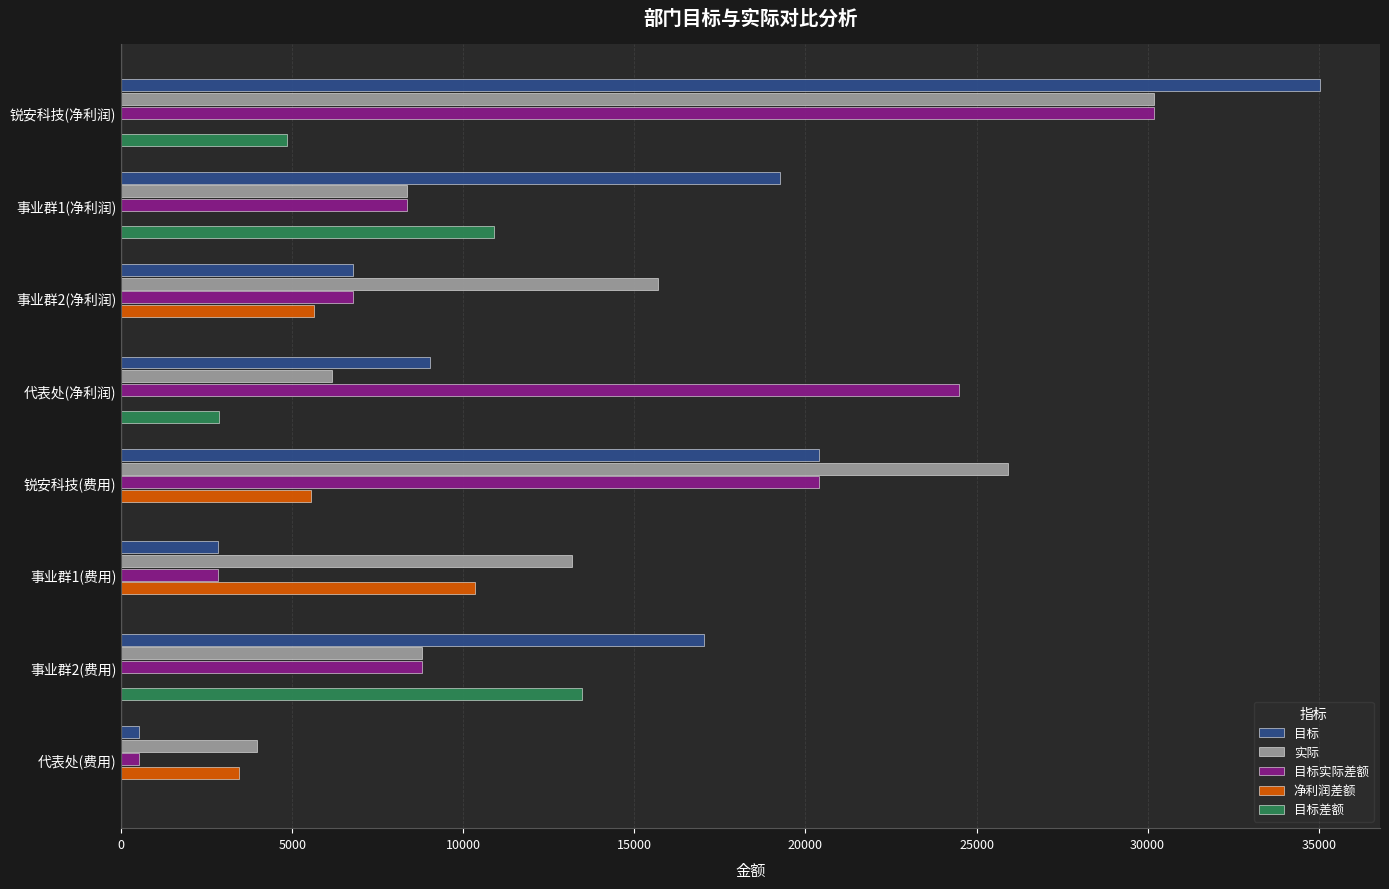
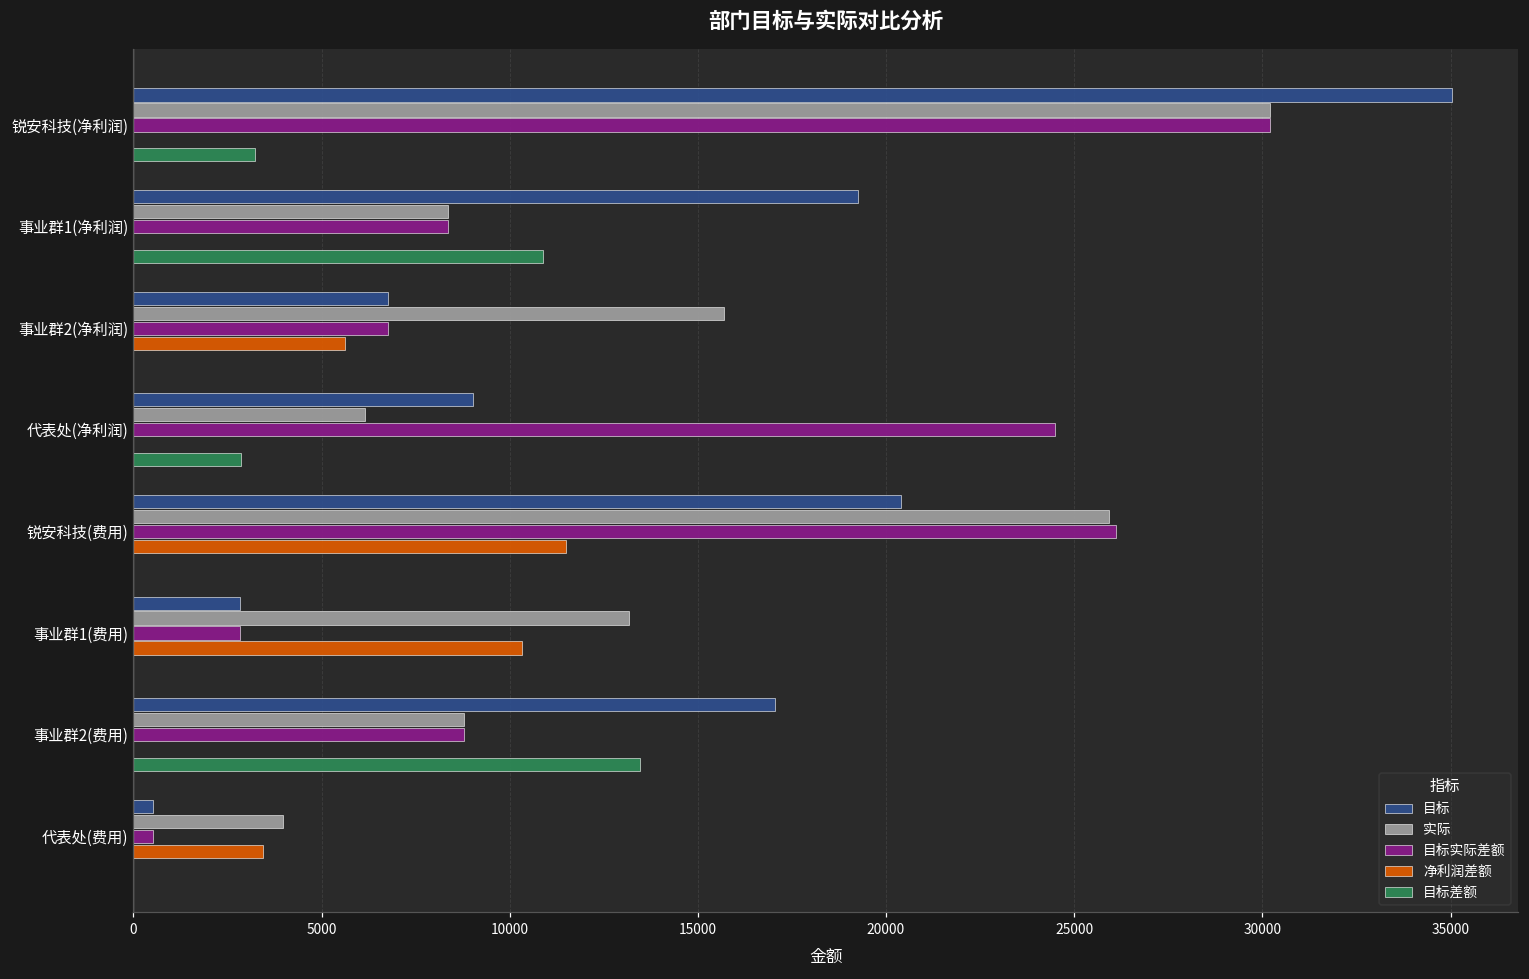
目标差额, 锐安科技(净利润): 4800 -> 3200
目标实际差额, 锐安科技(费用): 20400 -> 26100
净利润差额, 锐安科技(费用): 5500 -> 11500
